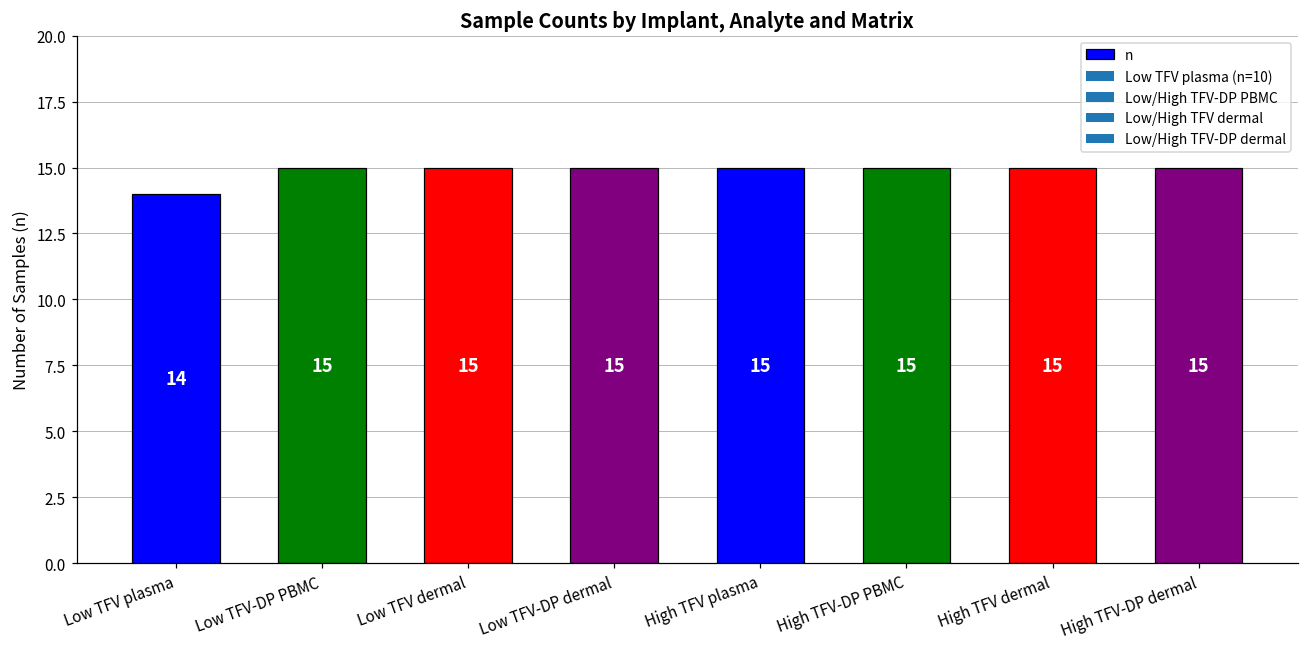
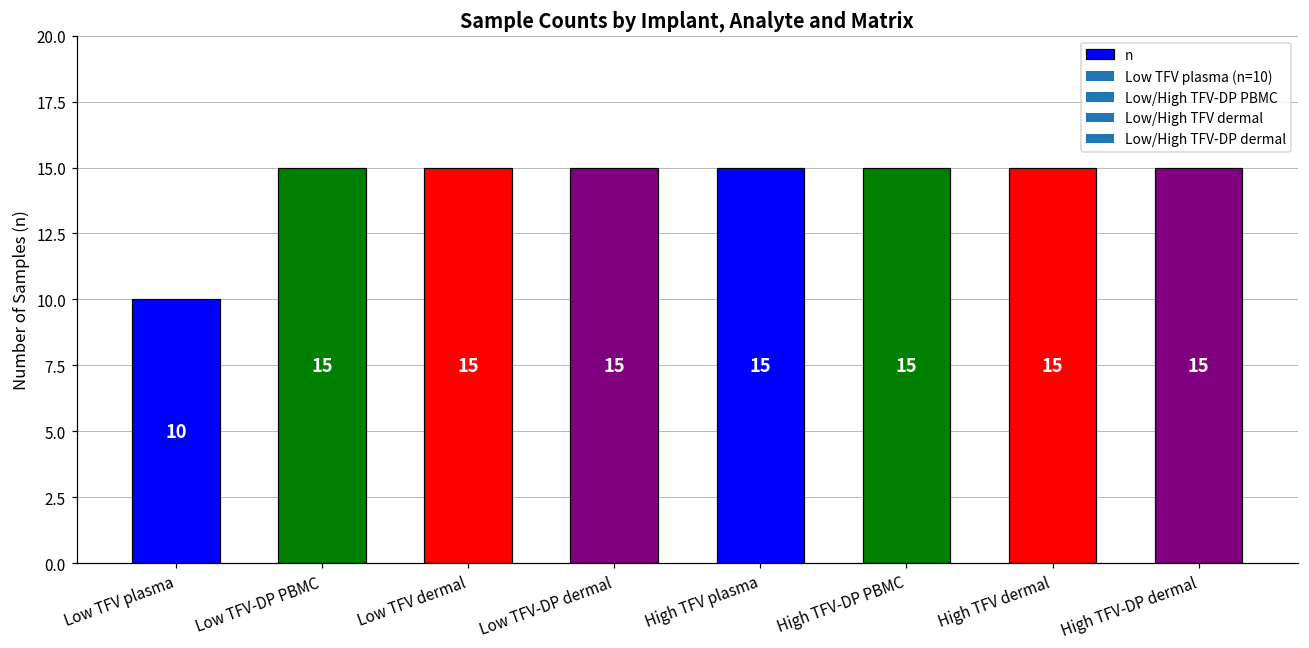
Low TFV plasma: 14 -> 10
